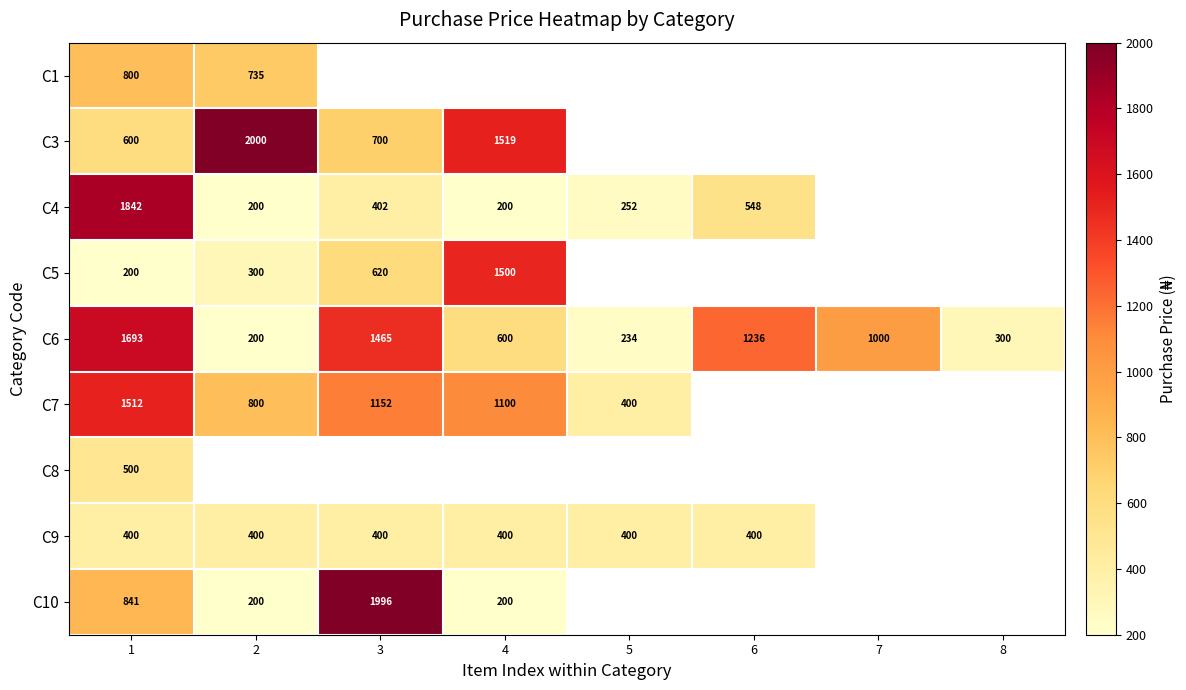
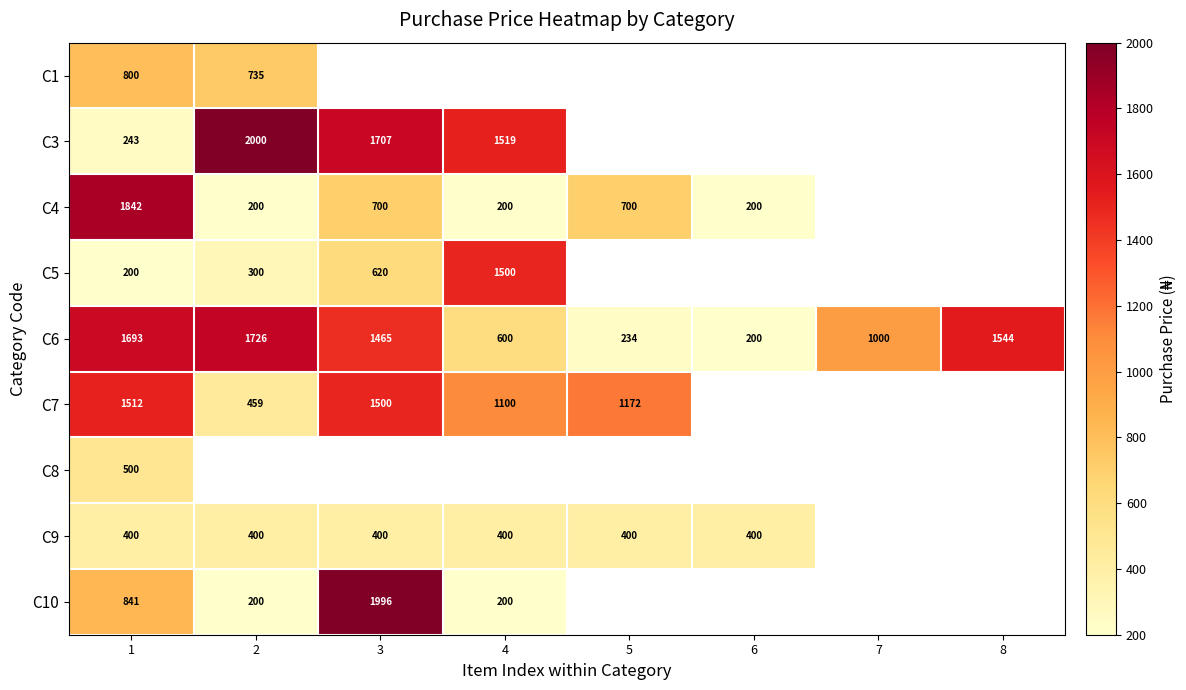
C3, 1: 600 -> 243
C3, 3: 700 -> 1707
C4, 3: 402 -> 700
C4, 5: 252 -> 700
C4, 6: 548 -> 200
C6, 2: 200 -> 1726
C6, 6: 1236 -> 200
C6, 8: 300 -> 1544
C7, 2: 800 -> 459
C7, 3: 1152 -> 1500
C7, 5: 400 -> 1172
